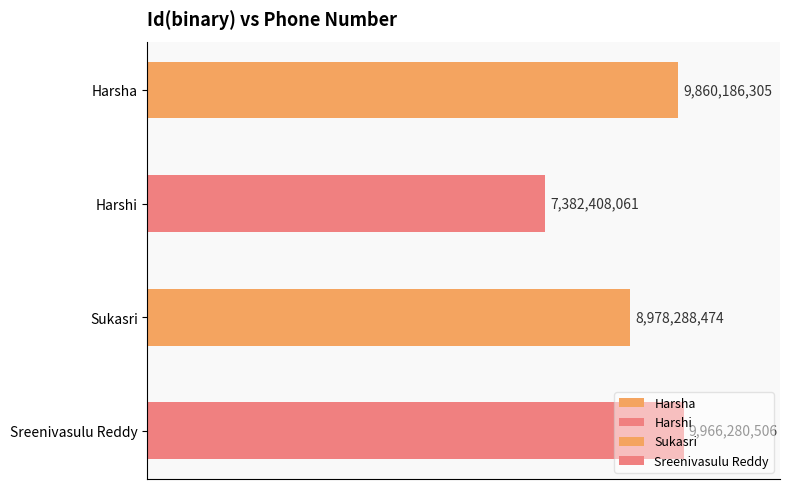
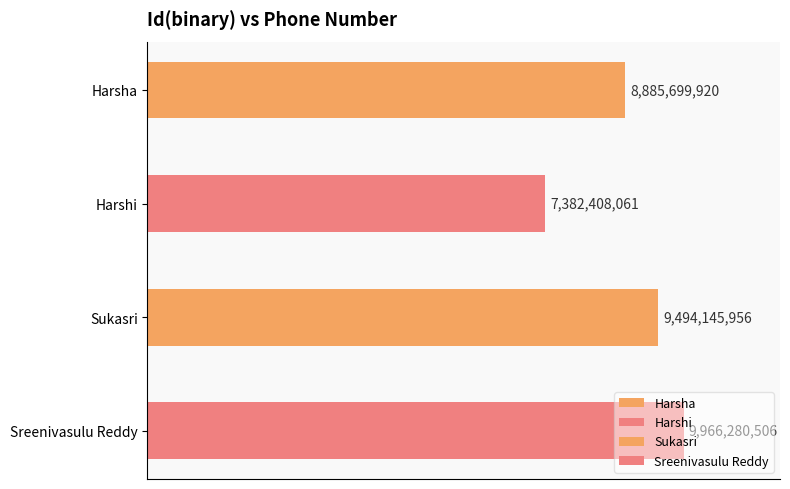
Harsha: 9,860,186,305 -> 8,885,699,920
Sukasri: 8,978,288,474 -> 9,494,145,956
